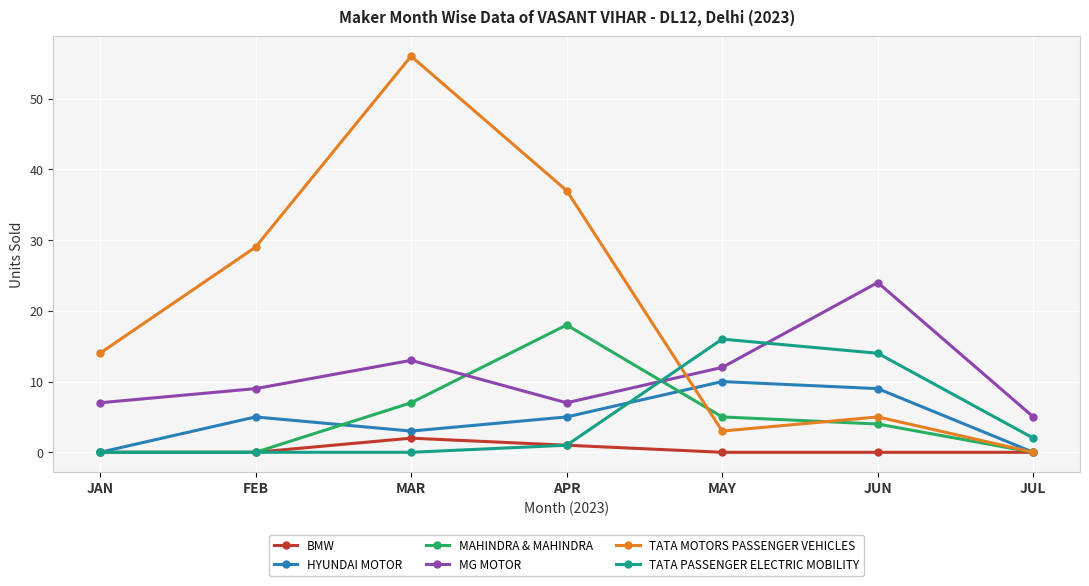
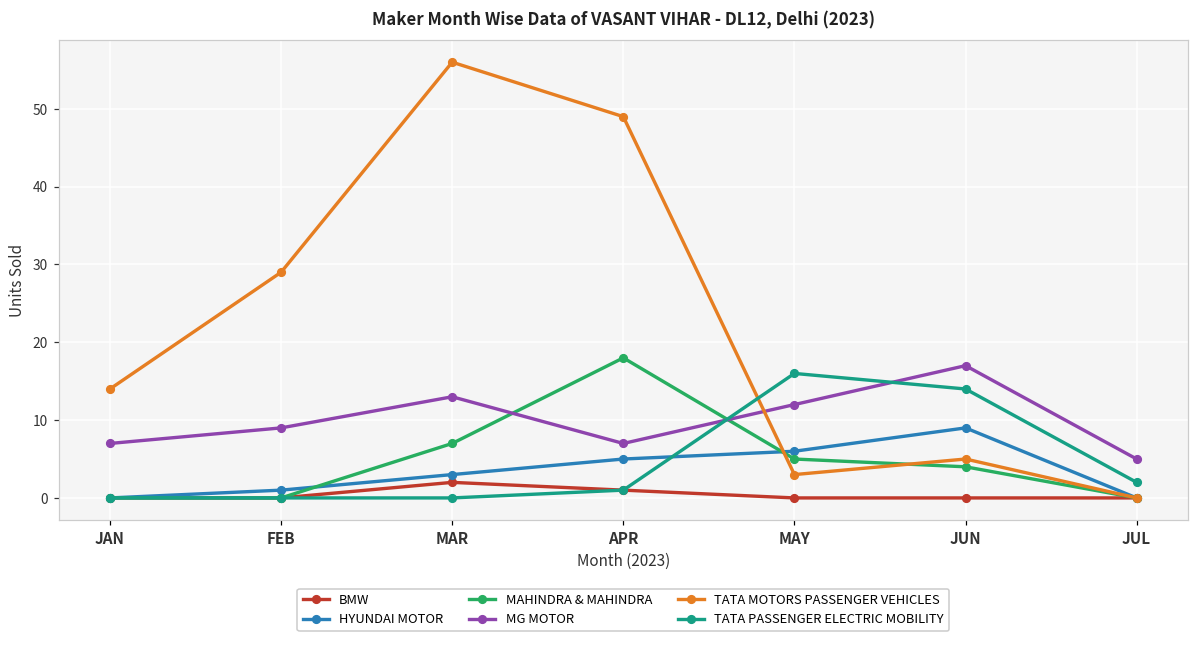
HYUNDAI MOTOR, FEB: 5 -> 1
TATA MOTORS PASSENGER VEHICLES, APR: 37 -> 49
HYUNDAI MOTOR, MAY: 10 -> 6
MG MOTOR, JUN: 24 -> 17
